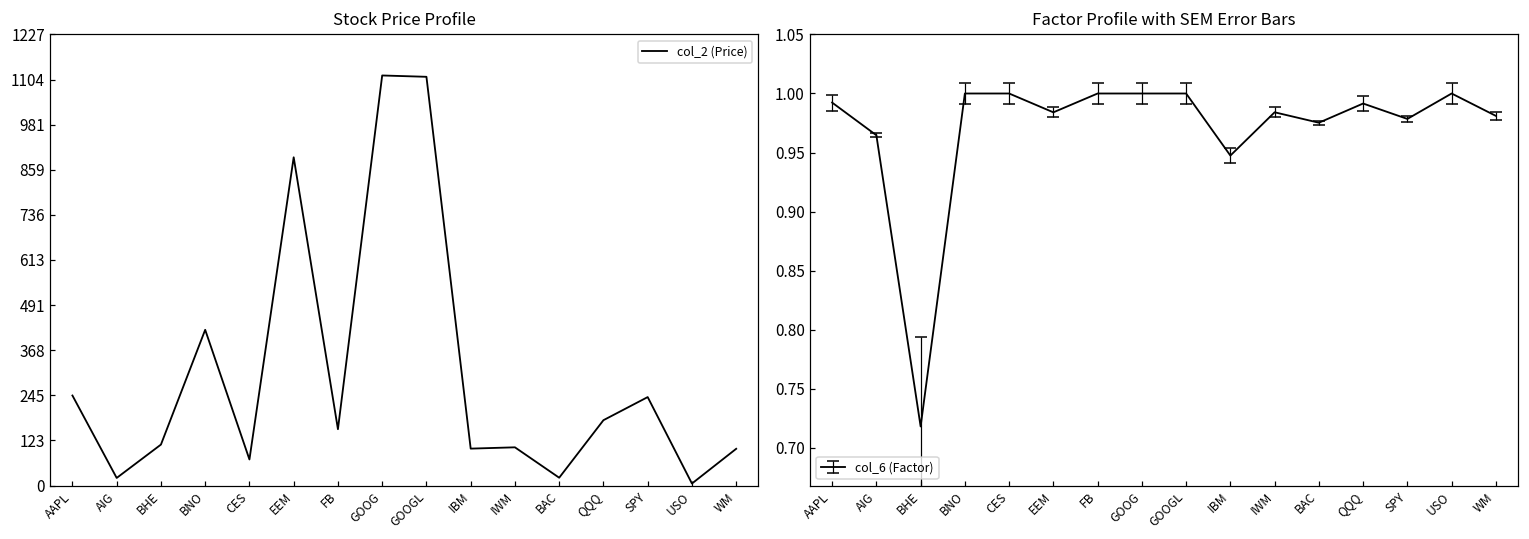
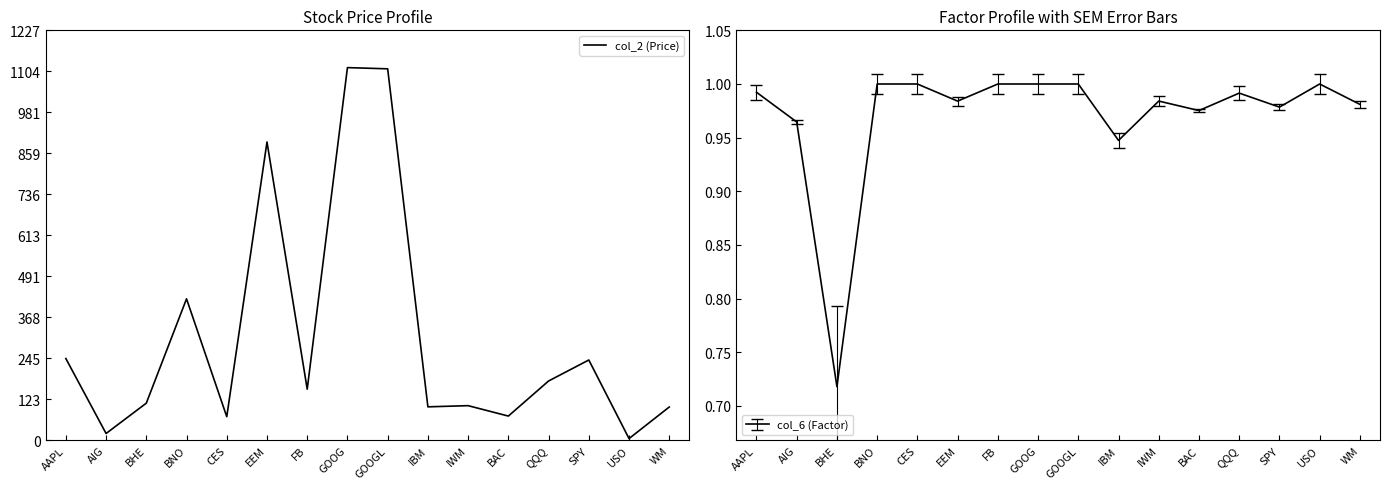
Stock Price Profile, BAC: 20 -> 70
